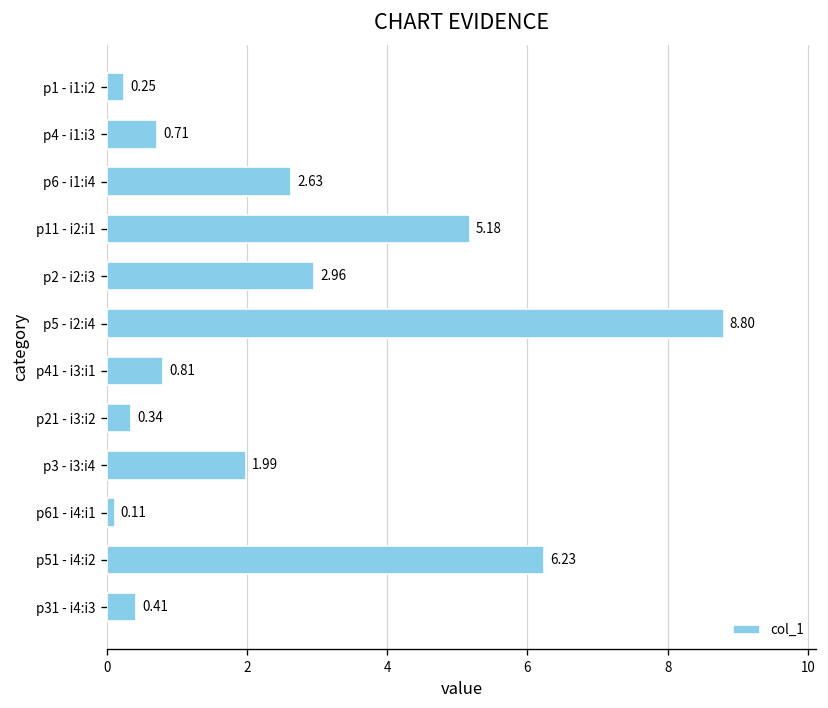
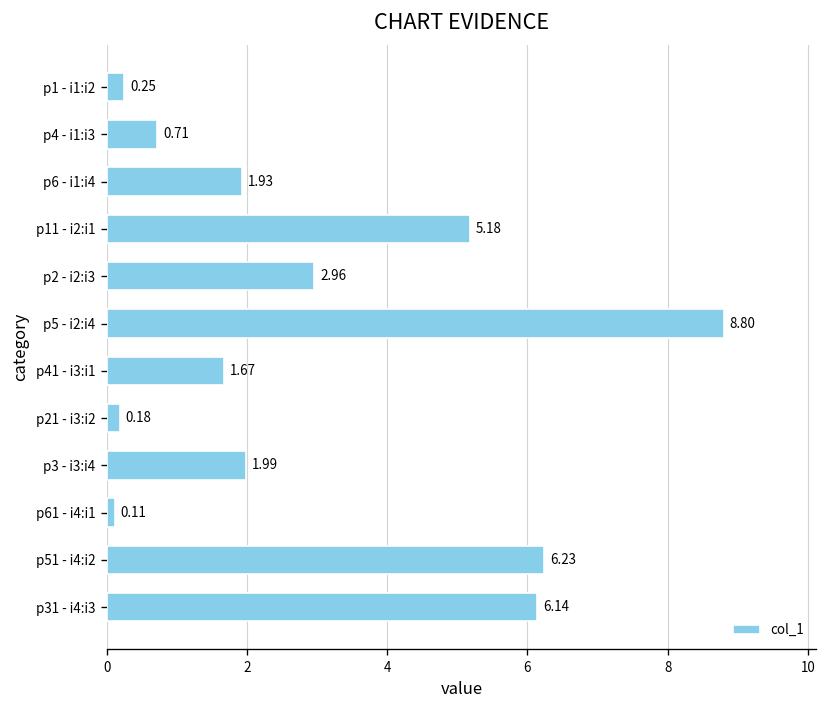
p6 - i1:i4: 2.63 -> 1.93
p41 - i3:i1: 0.81 -> 1.67
p21 - i3:i2: 0.34 -> 0.18
p31 - i4:i3: 0.41 -> 6.14
